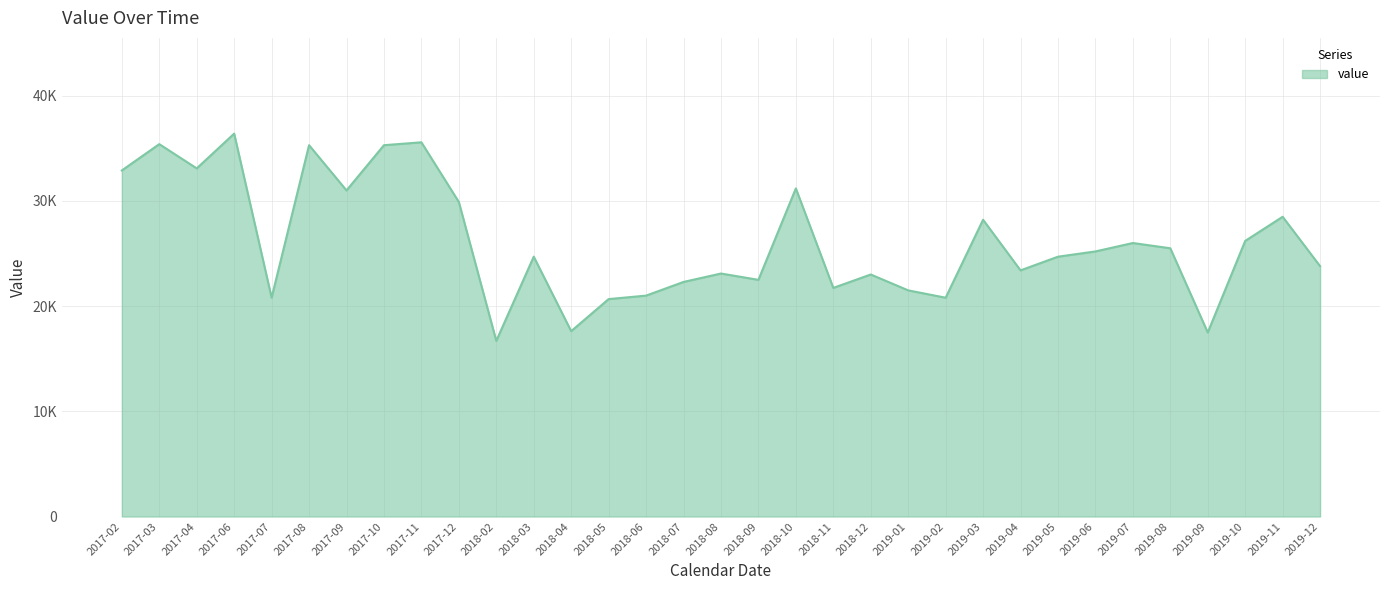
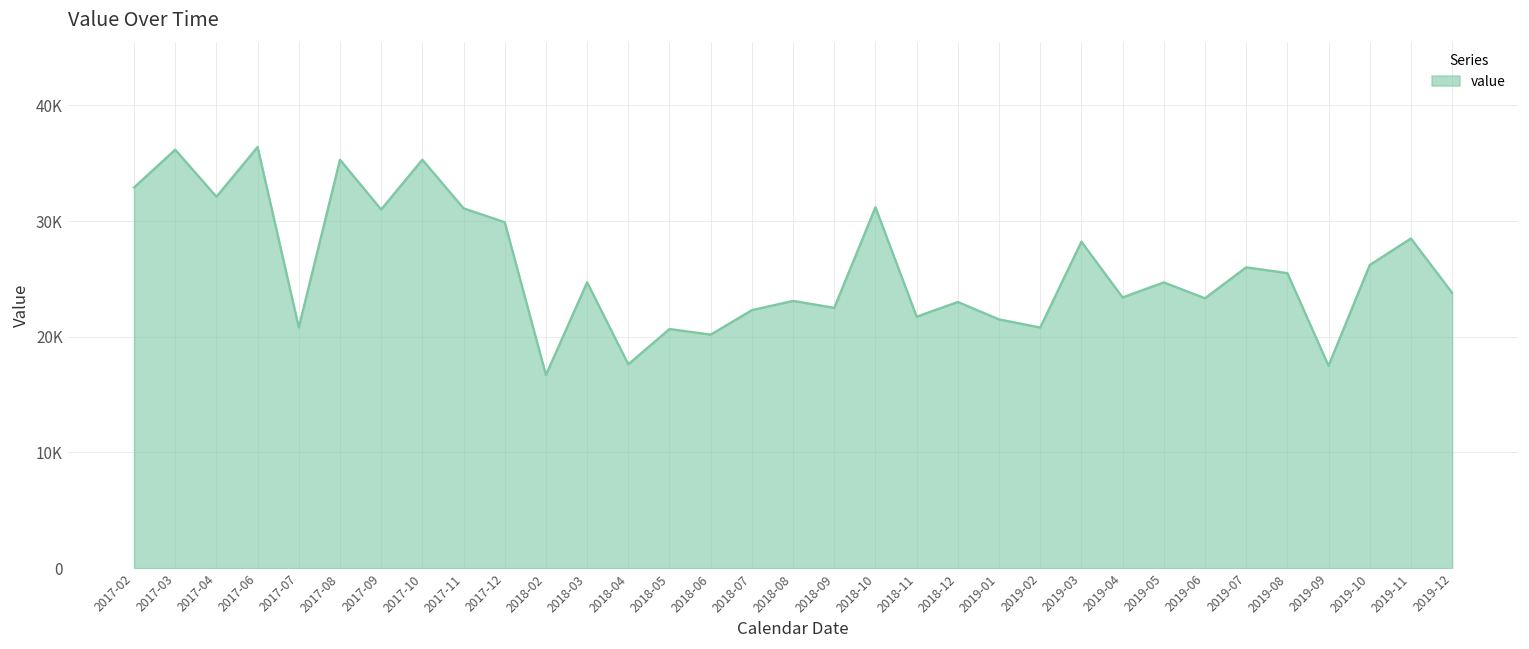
2017-03: 35400 -> 36200
2017-04: 33100 -> 32100
2017-11: 35600 -> 31100
2018-06: 21000 -> 20200
2019-06: 25200 -> 23300
